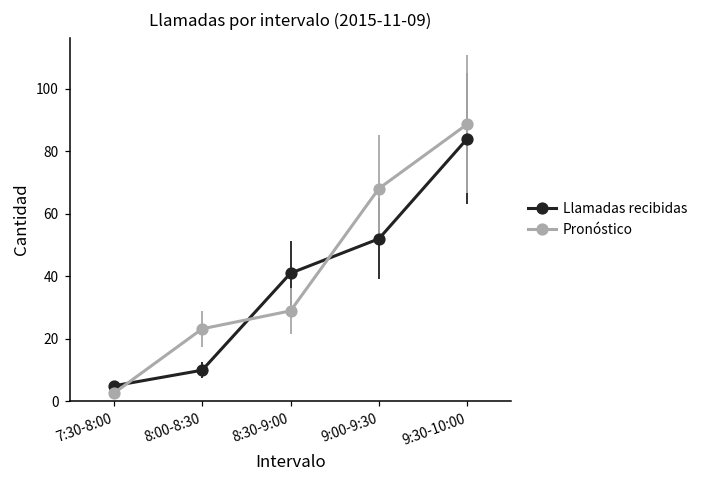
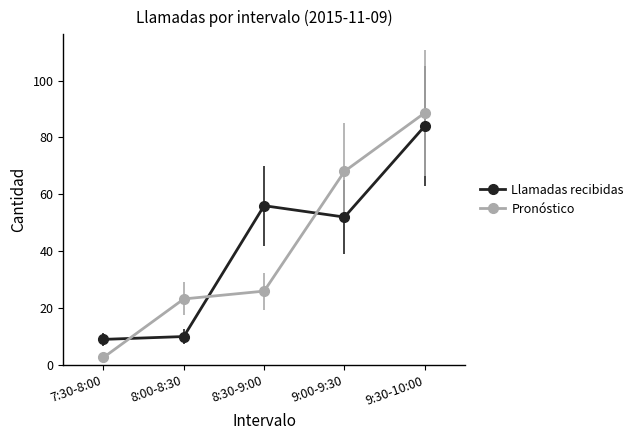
Llamadas recibidas, 7:30-8:00: 5 -> 9
Llamadas recibidas, 8:30-9:00: 41 -> 56
Pronóstico, 8:30-9:00: 29 -> 26
